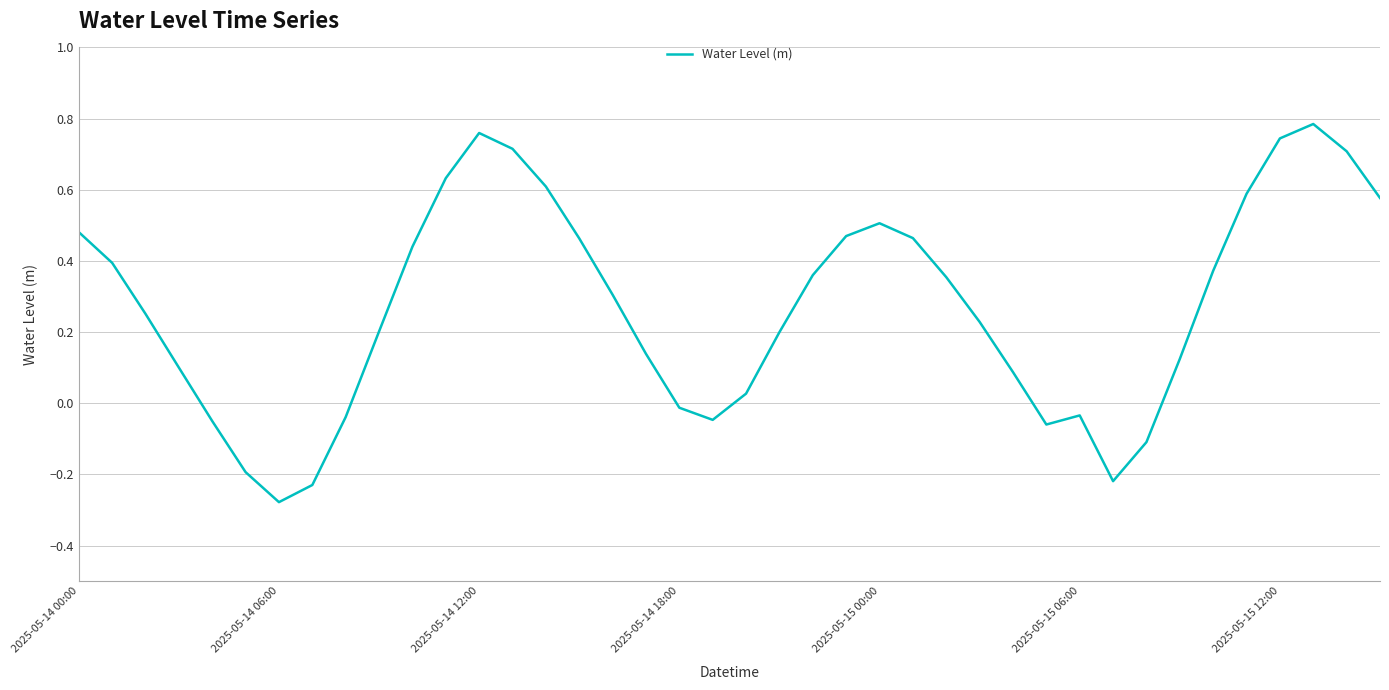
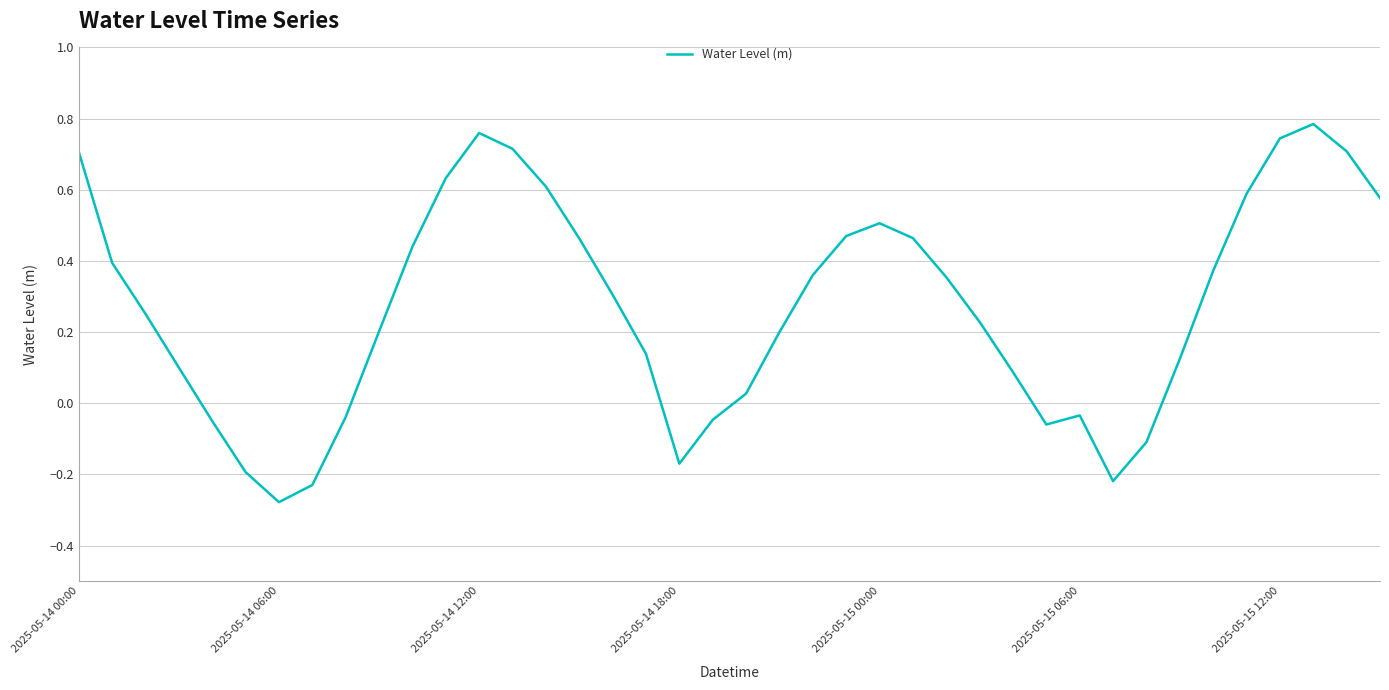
2025-05-14 00:00: 0.48 -> 0.71
2025-05-14 18:00: -0.01 -> -0.17
